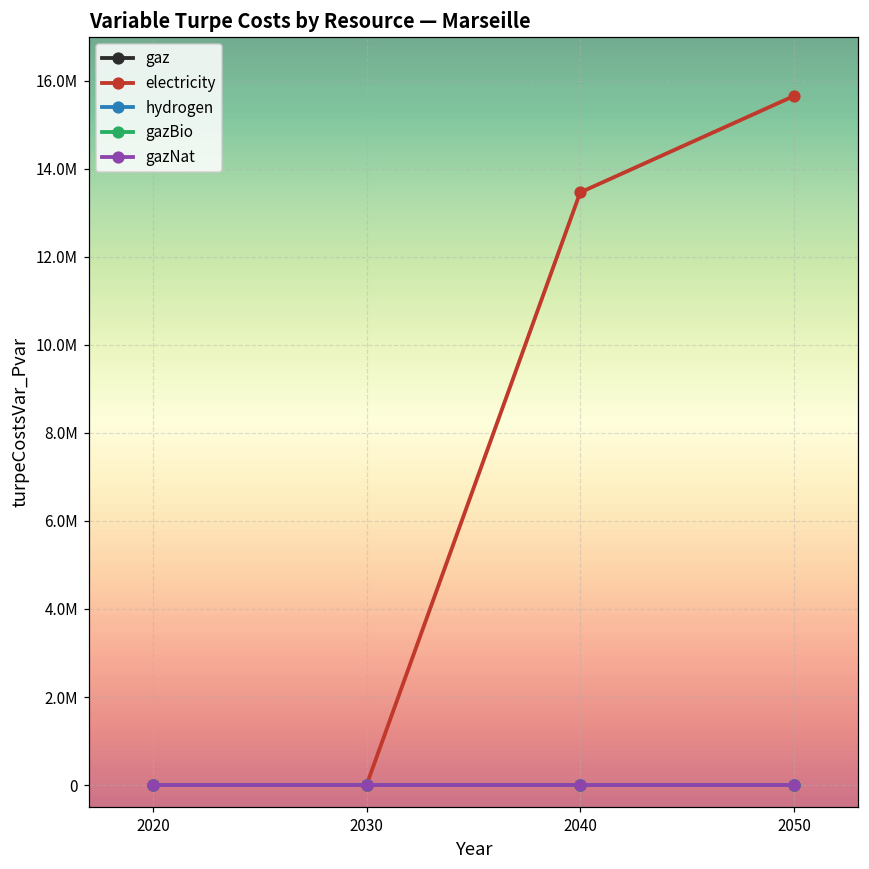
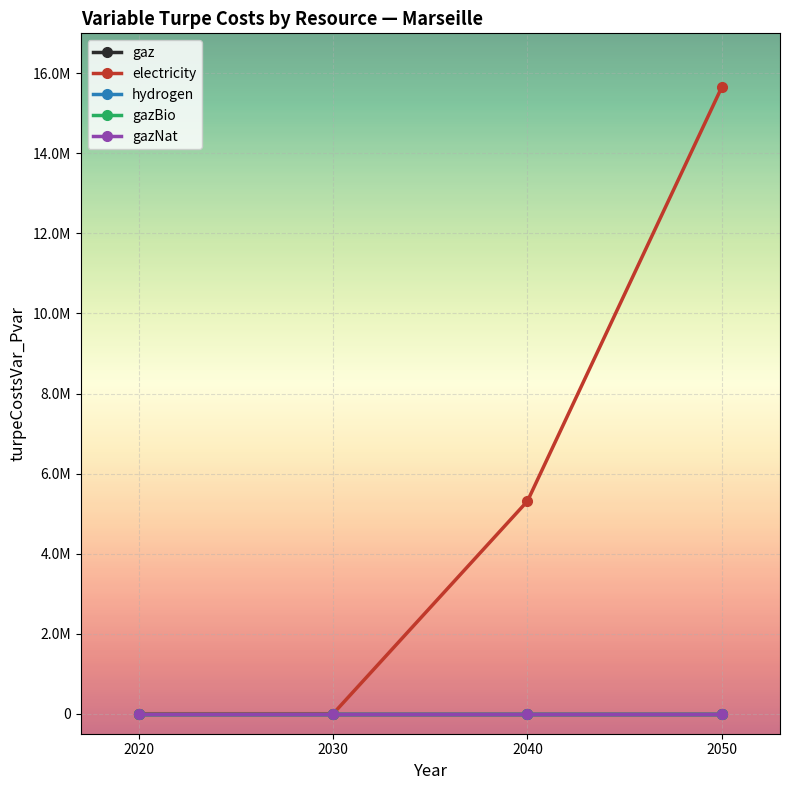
electricity, 2040: 13500000 -> 5300000
